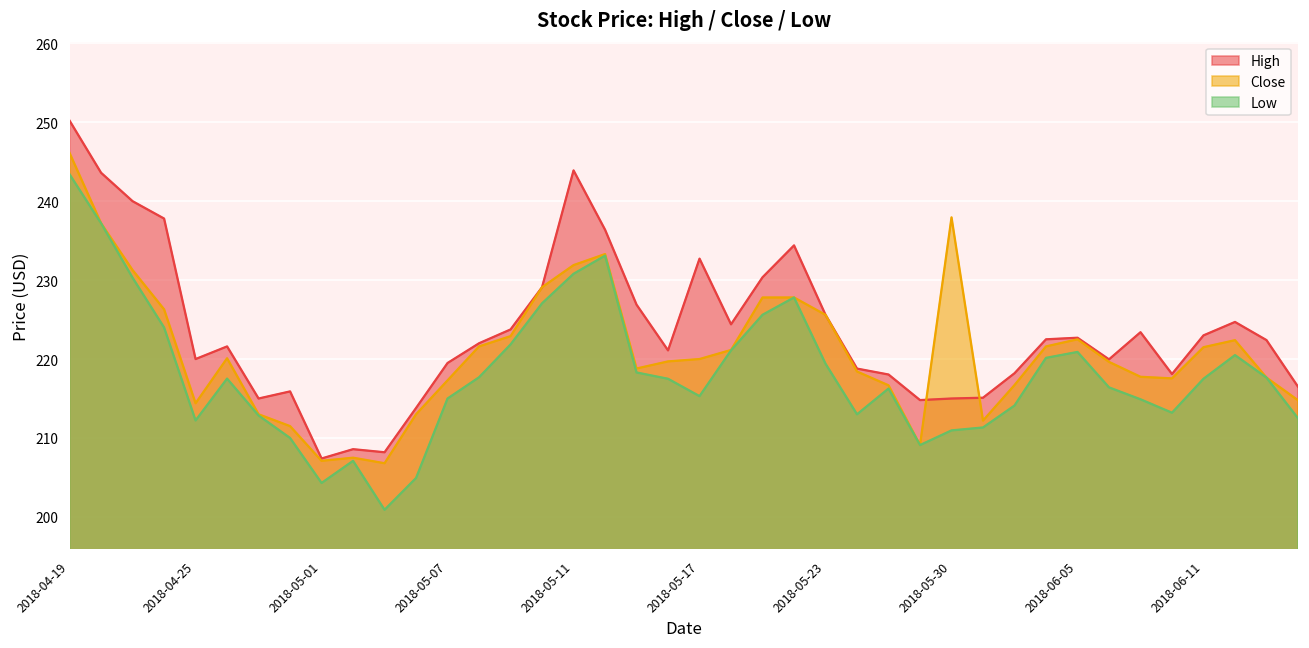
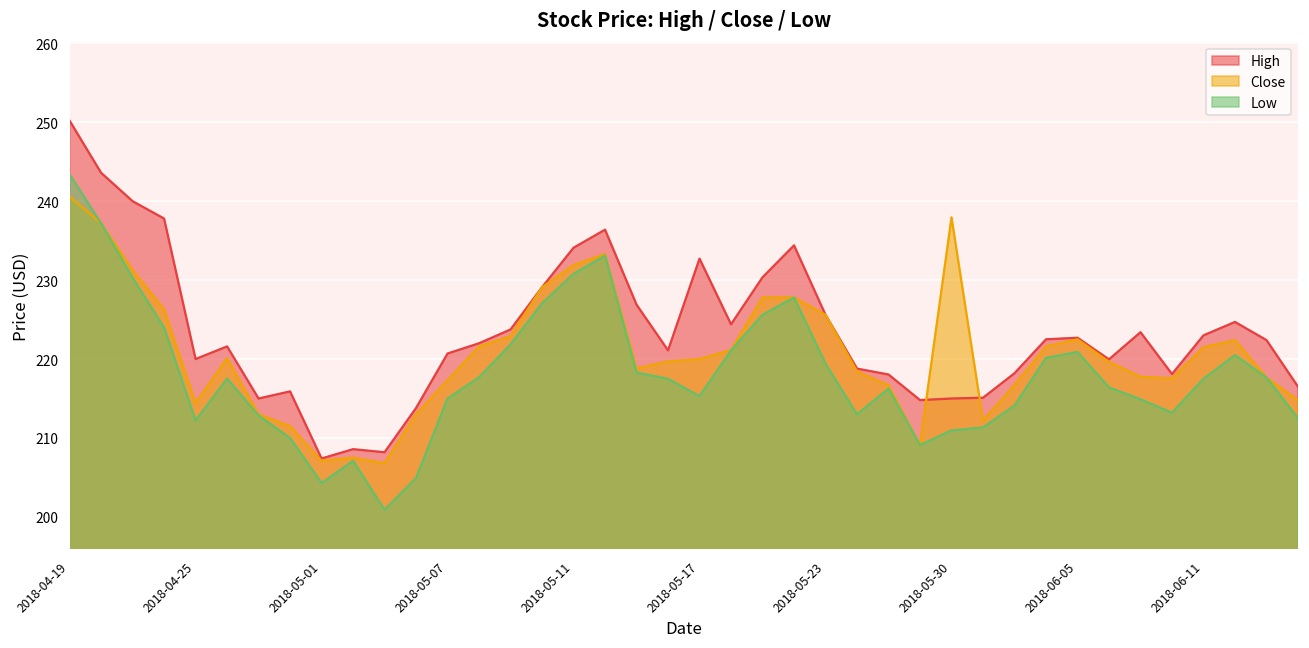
Close, 2018-04-19: 246 -> 241
High, 2018-05-07: 220 -> 221
High, 2018-05-11: 244 -> 234
